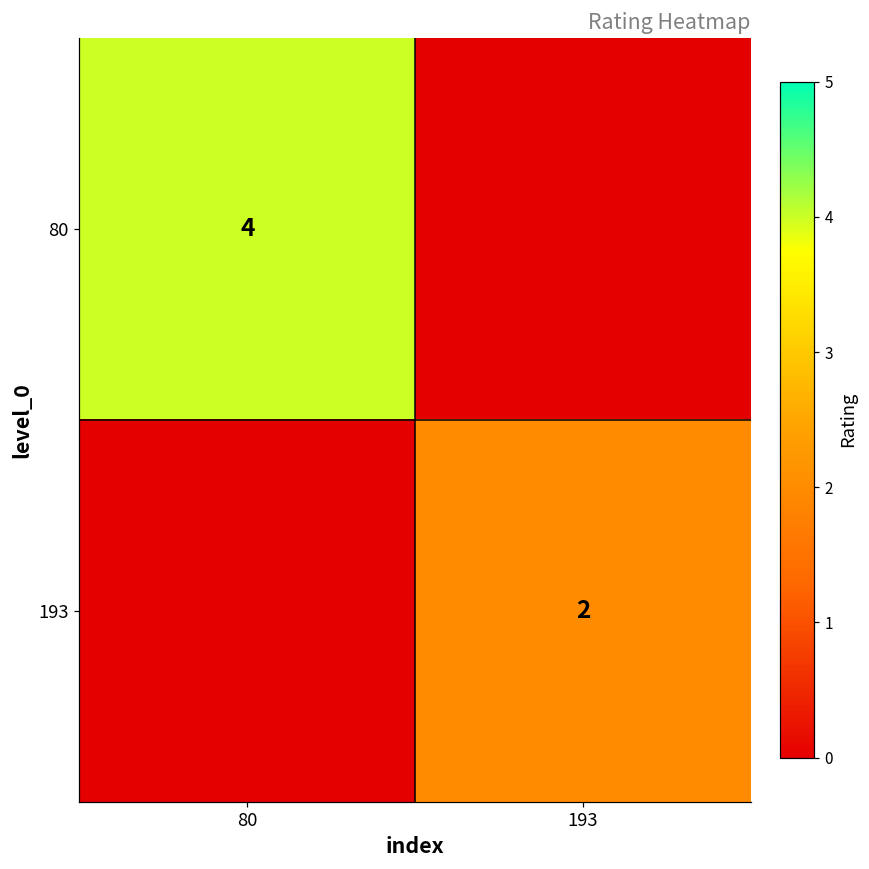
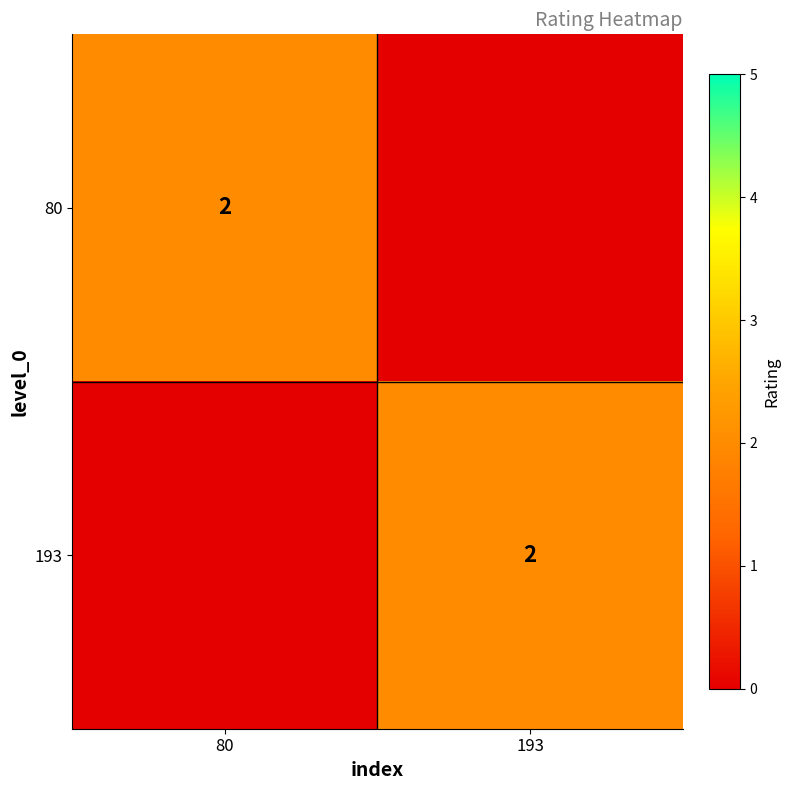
80, 80: 4 -> 2
